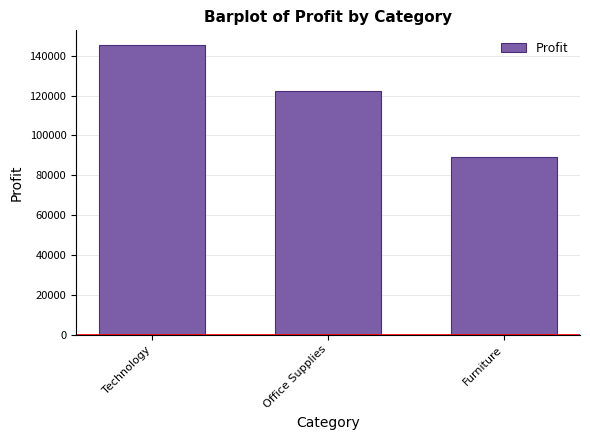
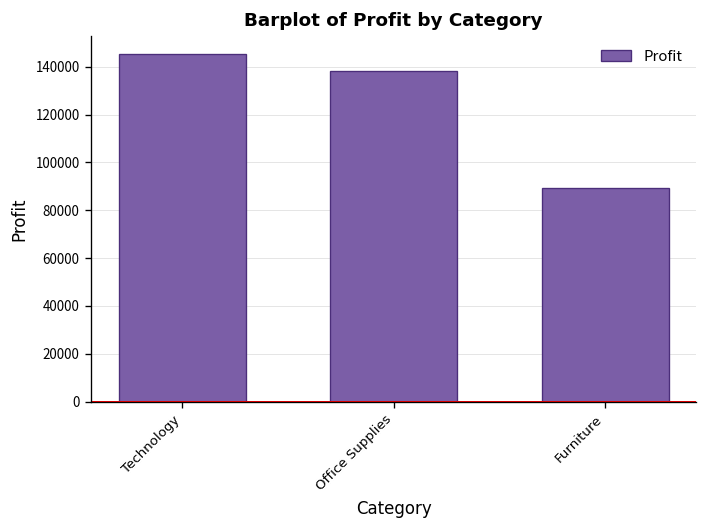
Office Supplies: 122000 -> 138000
